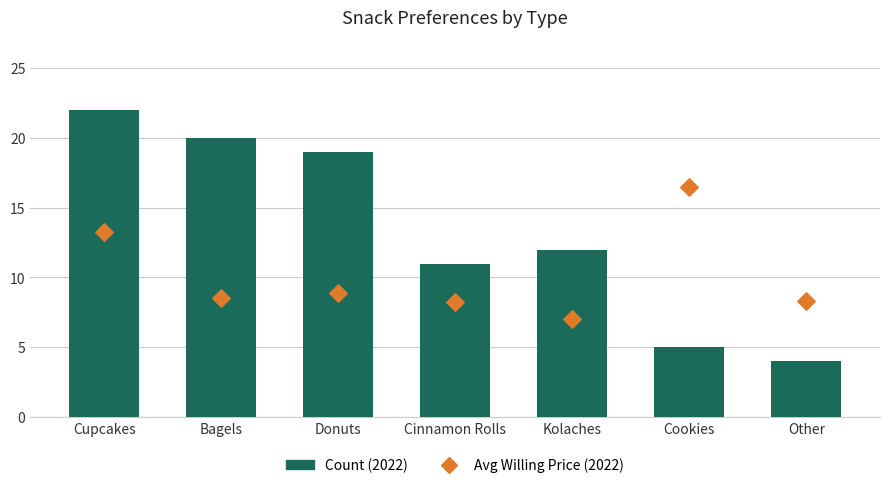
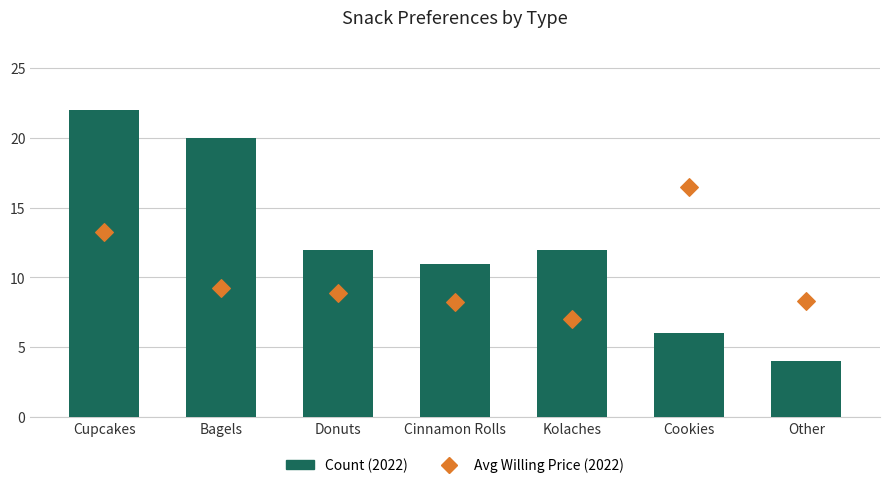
Avg Willing Price (2022), Bagels: 8.5 -> 9.2
Count (2022), Donuts: 19 -> 12
Count (2022), Cookies: 5 -> 6
